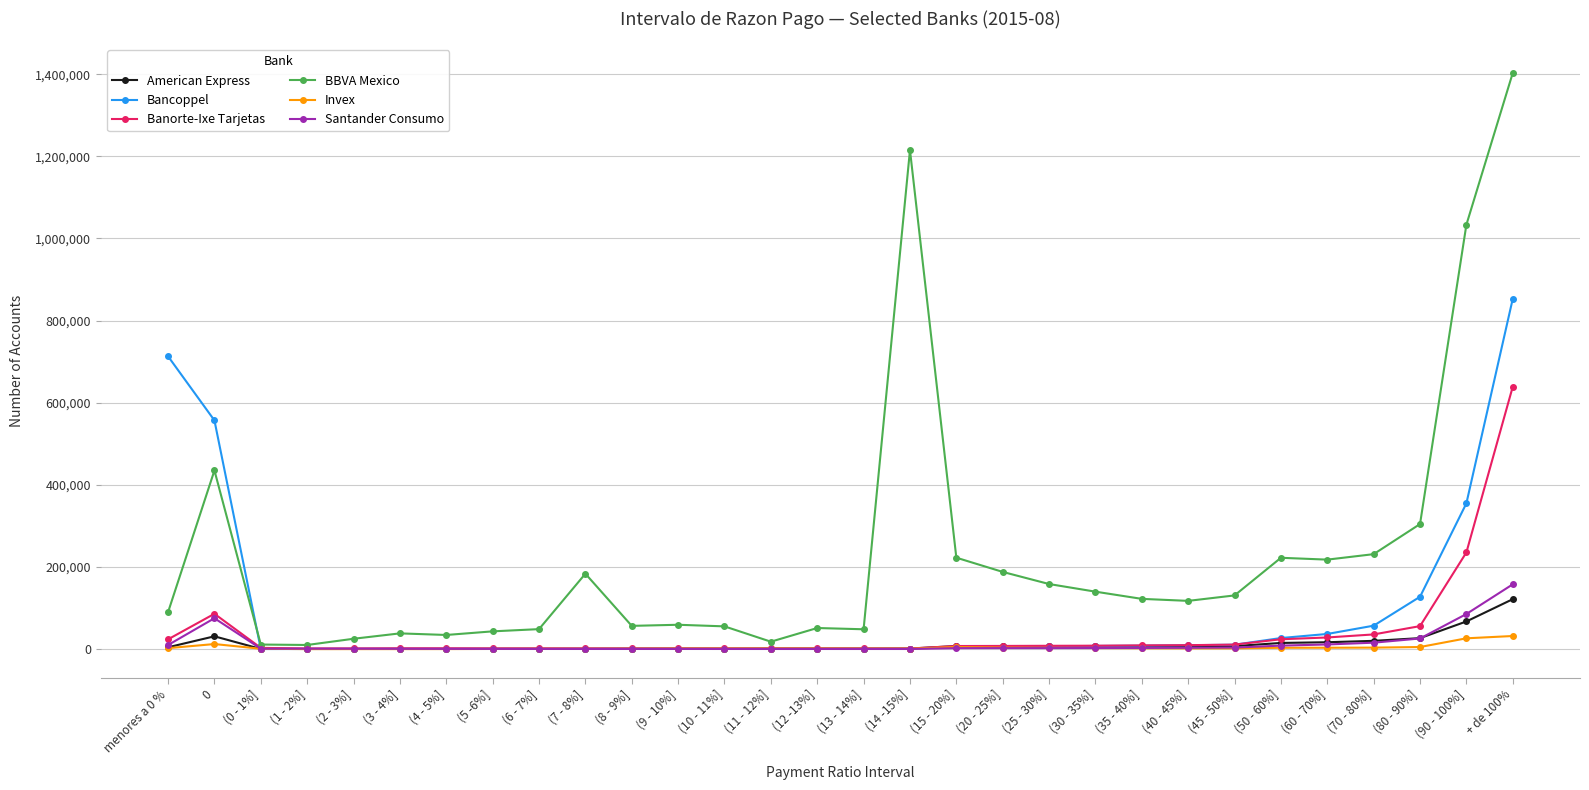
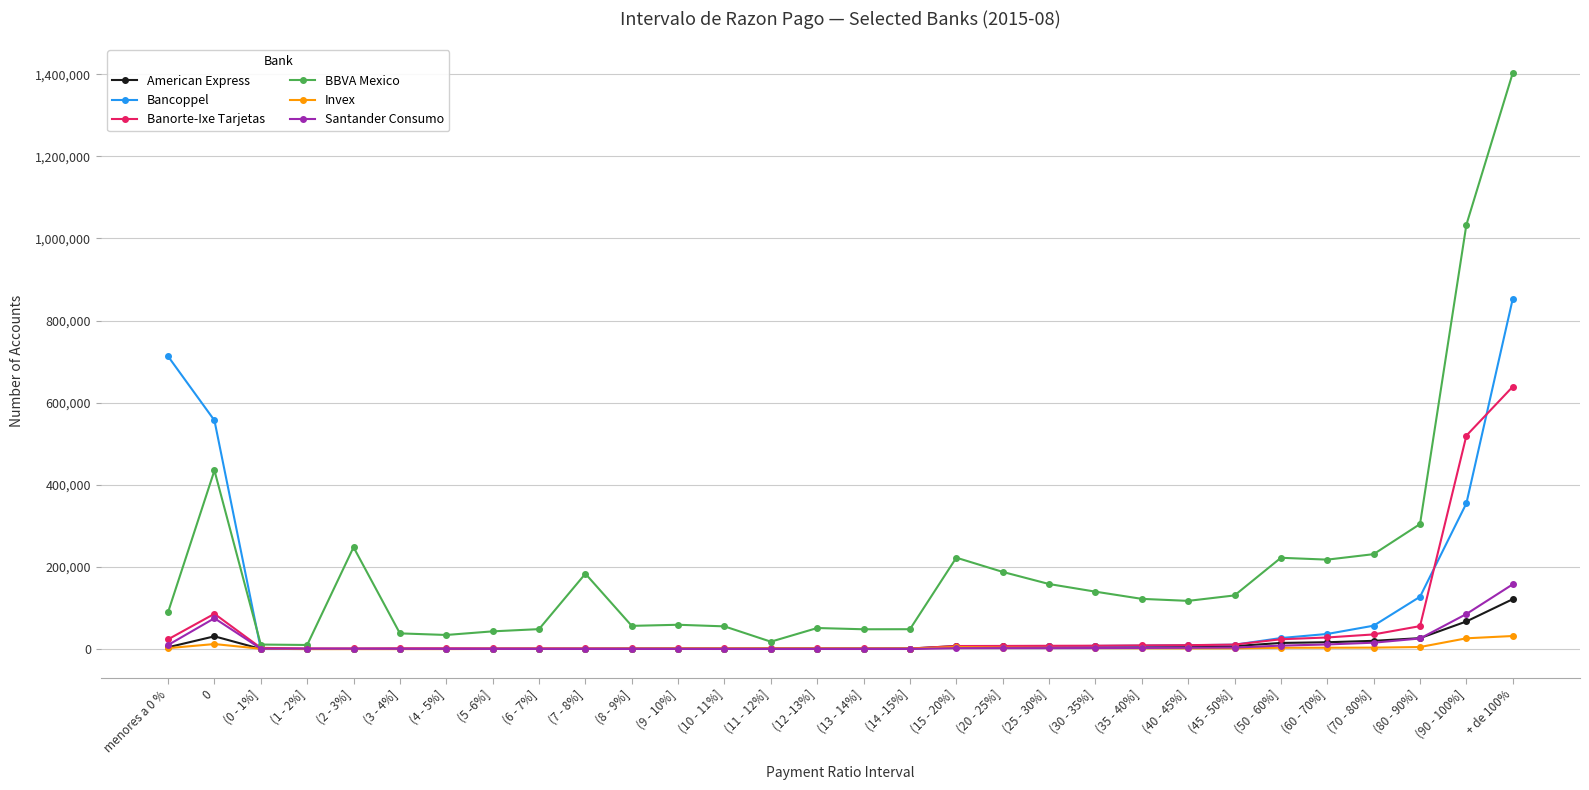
BBVA Mexico, (2 - 3%]: 30,000 -> 250,000
BBVA Mexico, (14 -15%]: 1,220,000 -> 50,000
Banorte-Ixe Tarjetas, (90 - 100%]: 240,000 -> 520,000
